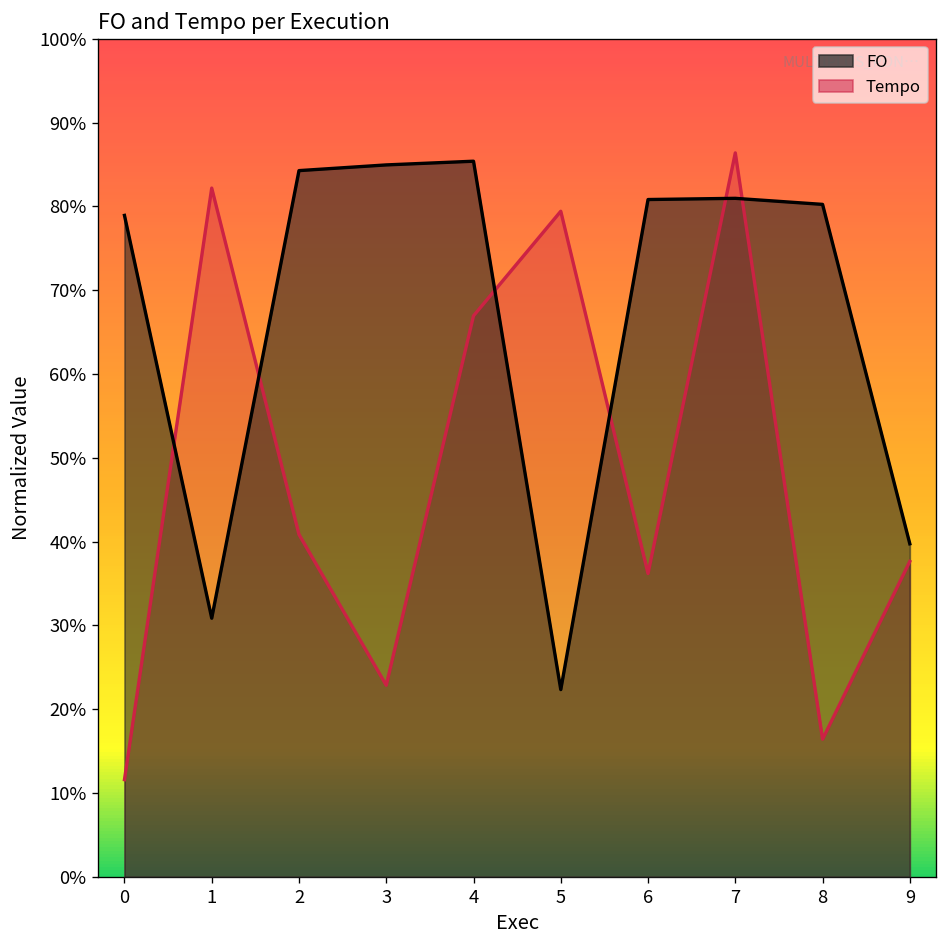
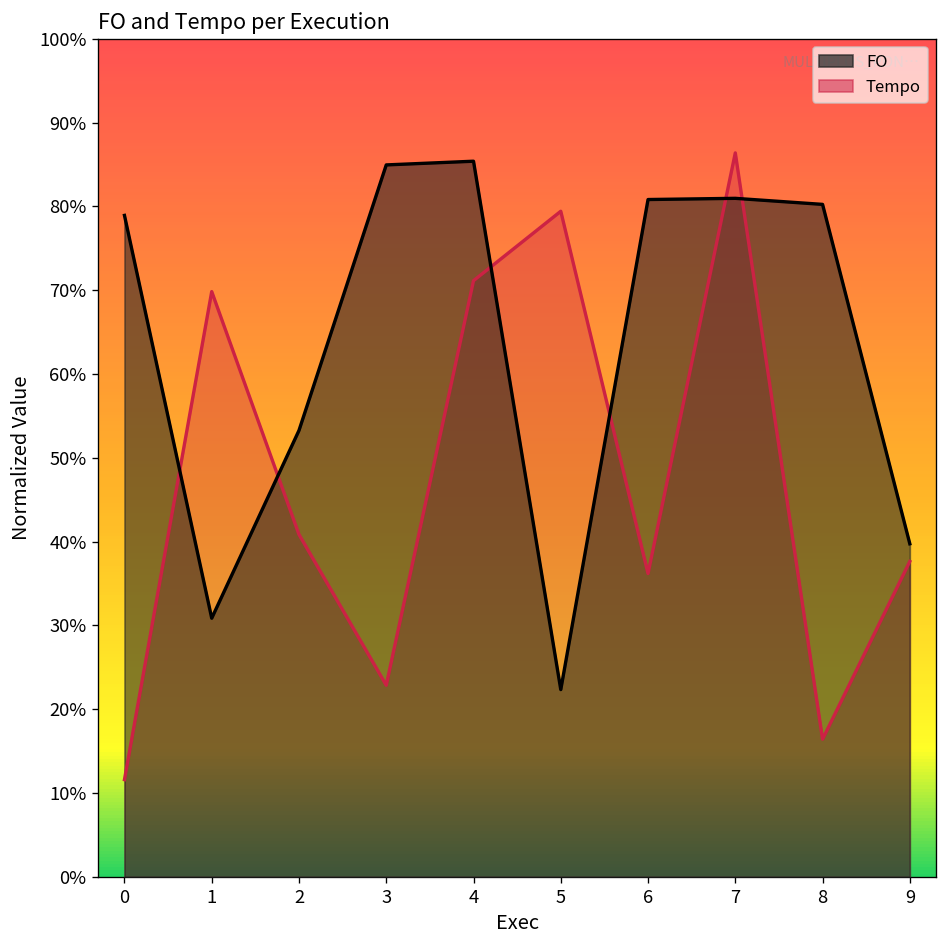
Tempo, 1: 82% -> 70%
FO, 2: 84% -> 53%
Tempo, 4: 67% -> 71%
